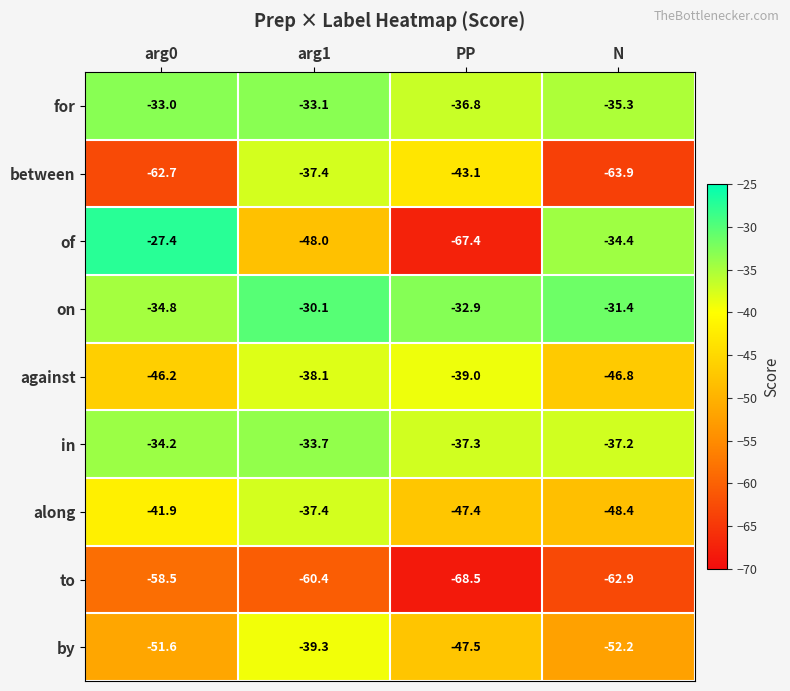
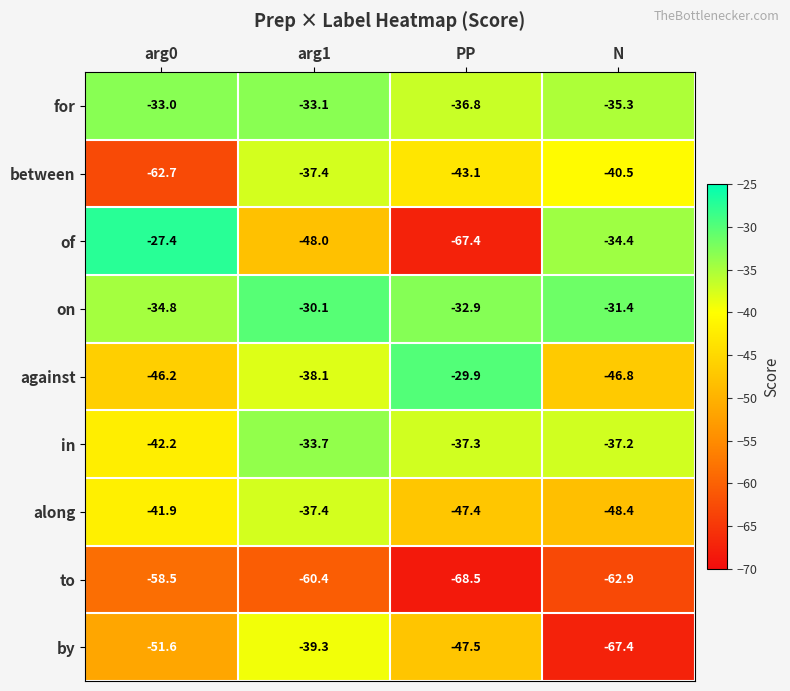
between, N: -63.9 -> -40.5
against, PP: -39.0 -> -29.9
in, arg0: -34.2 -> -42.2
by, N: -52.2 -> -67.4
